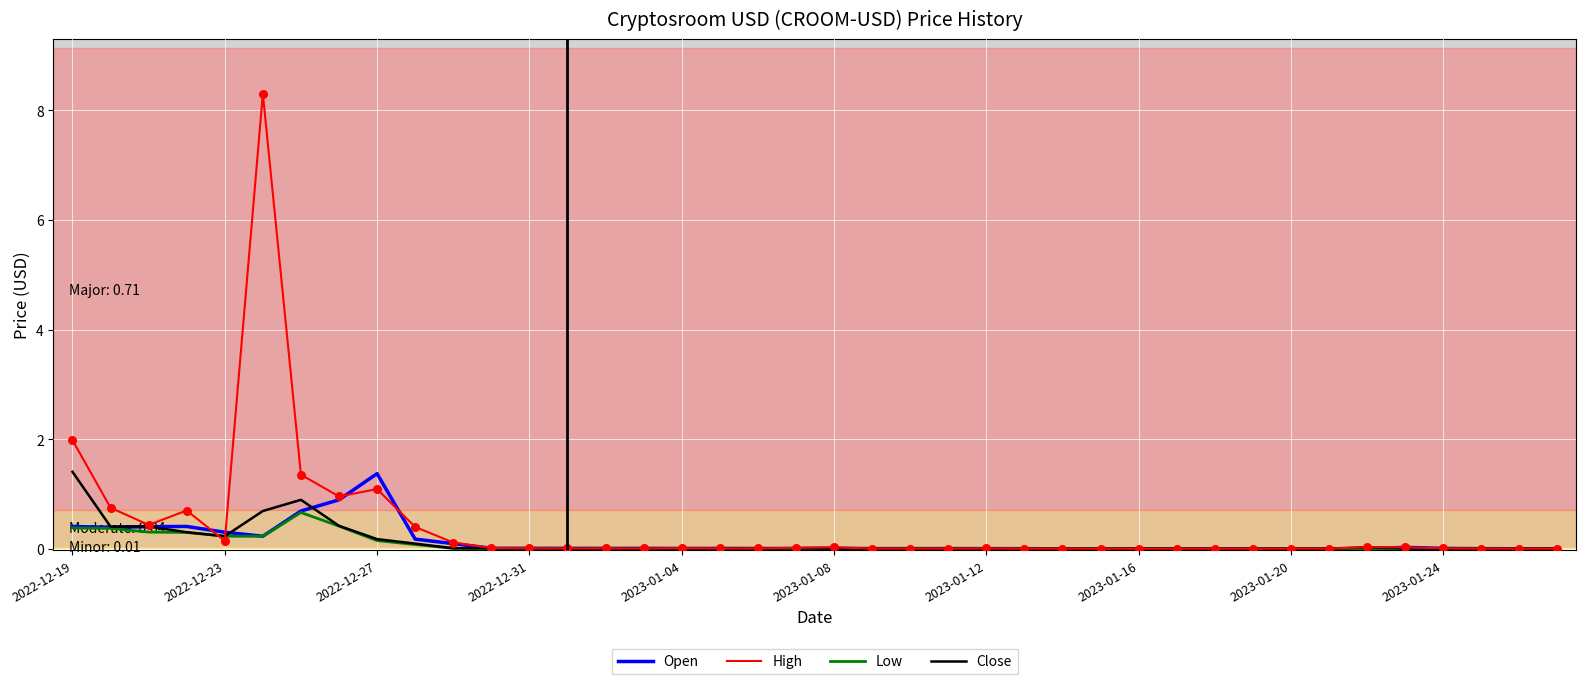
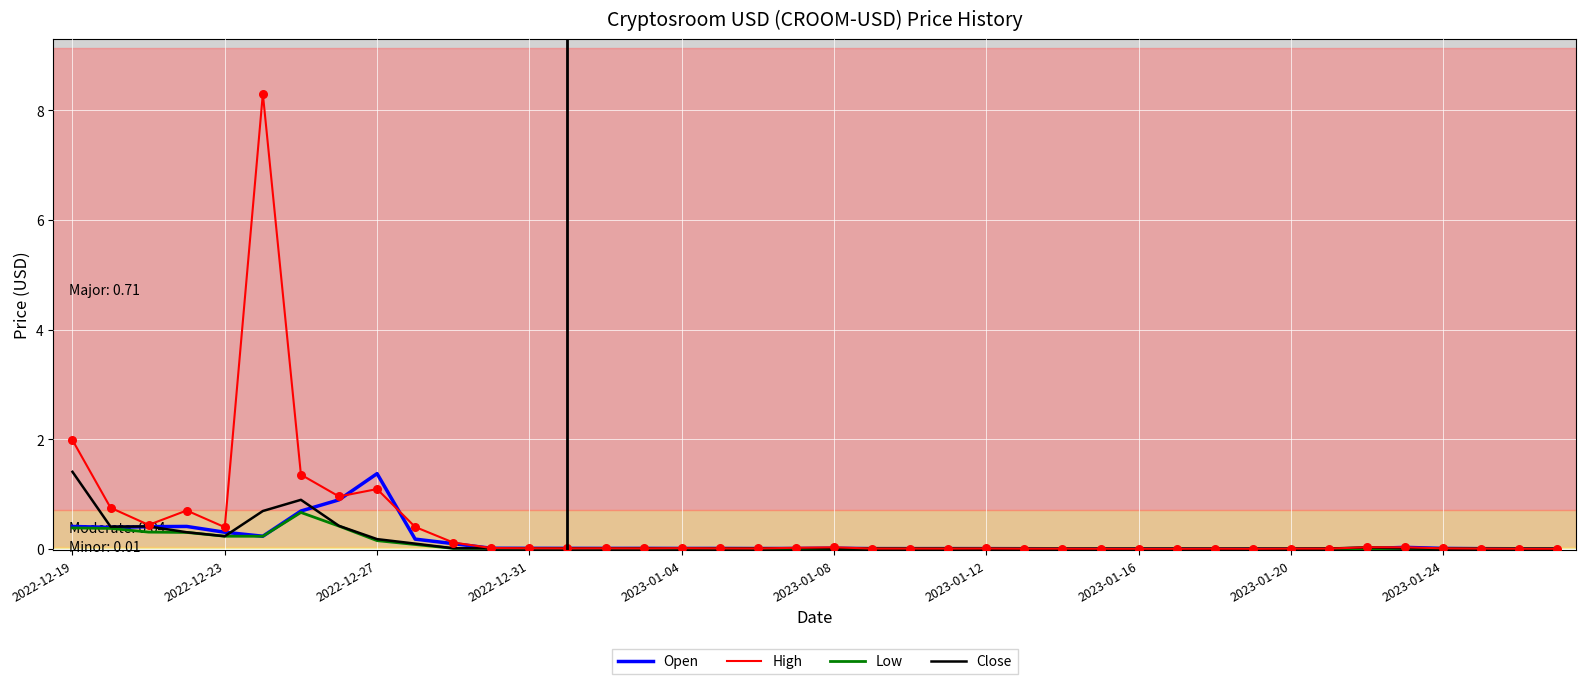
High, 2022-12-23: 0.1 -> 0.4
